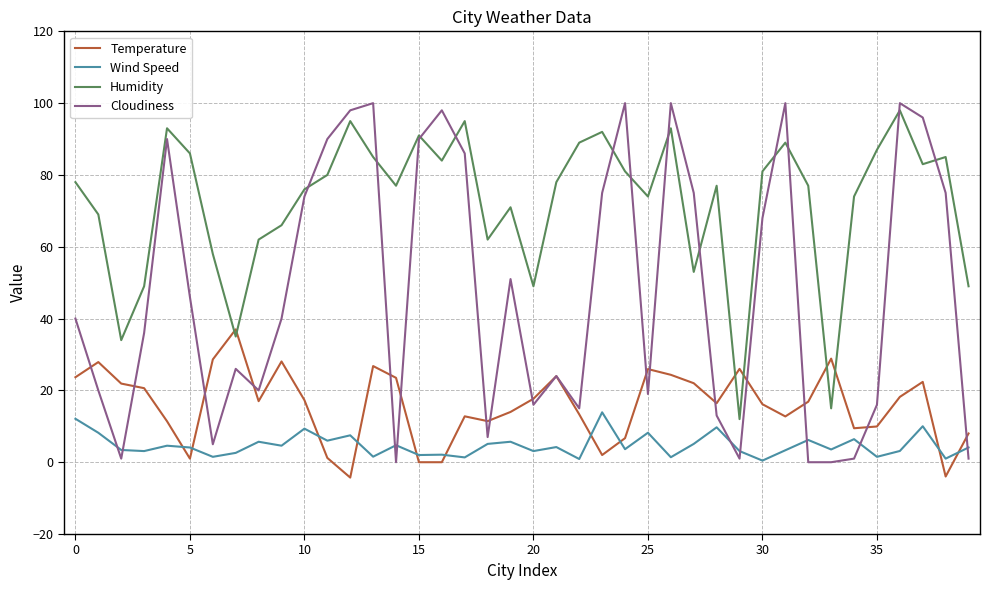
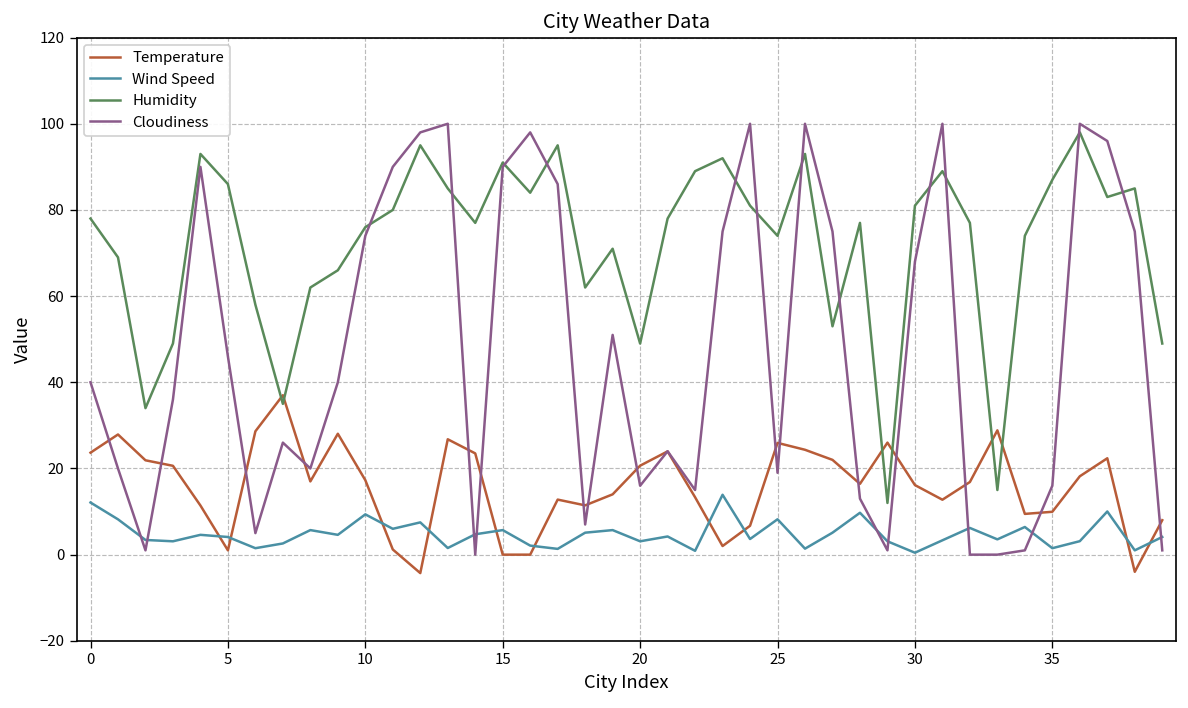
Wind Speed, 15: 2 -> 6
Temperature, 20: 18 -> 21
